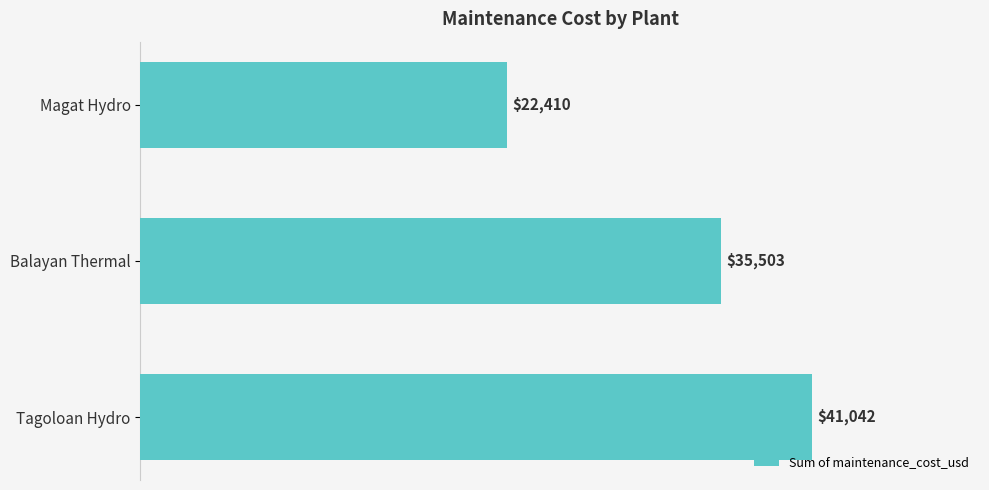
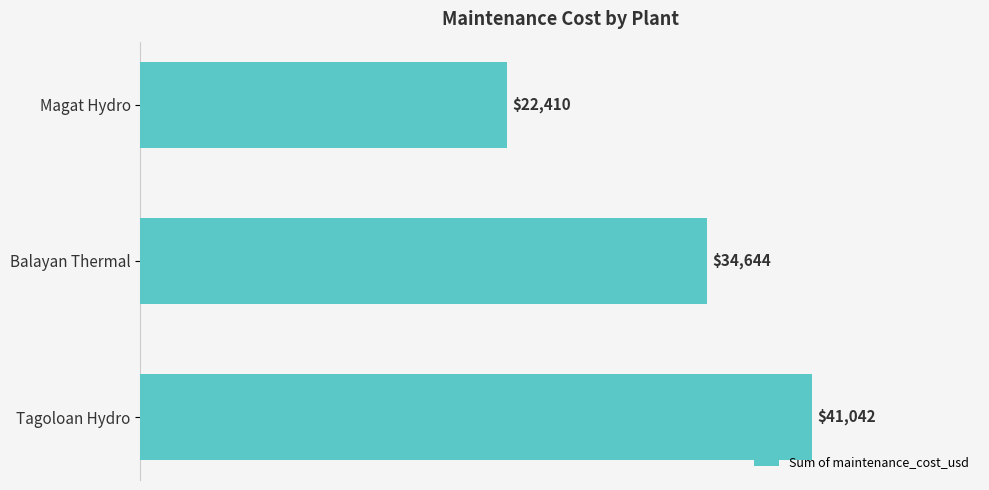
Balayan Thermal: $35,503 -> $34,644
